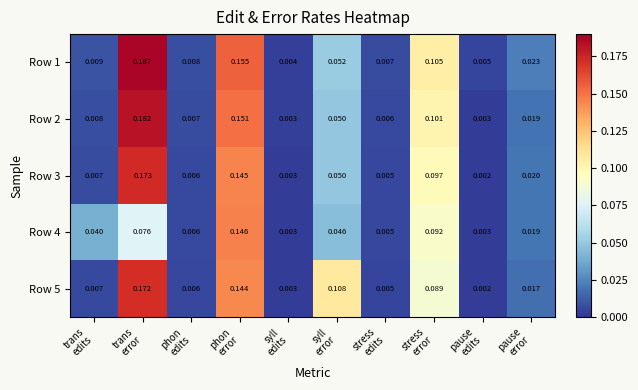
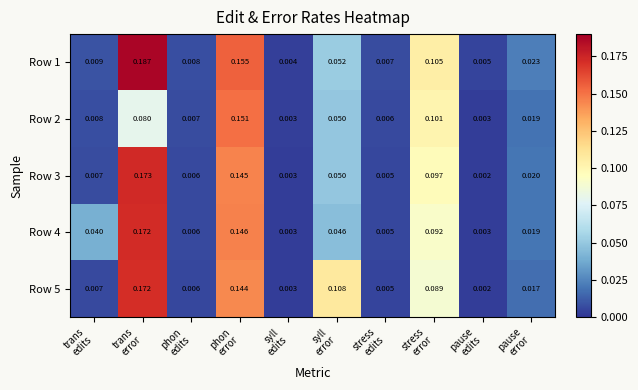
Row 2, trans error: 0.182 -> 0.080
Row 4, trans error: 0.076 -> 0.172
